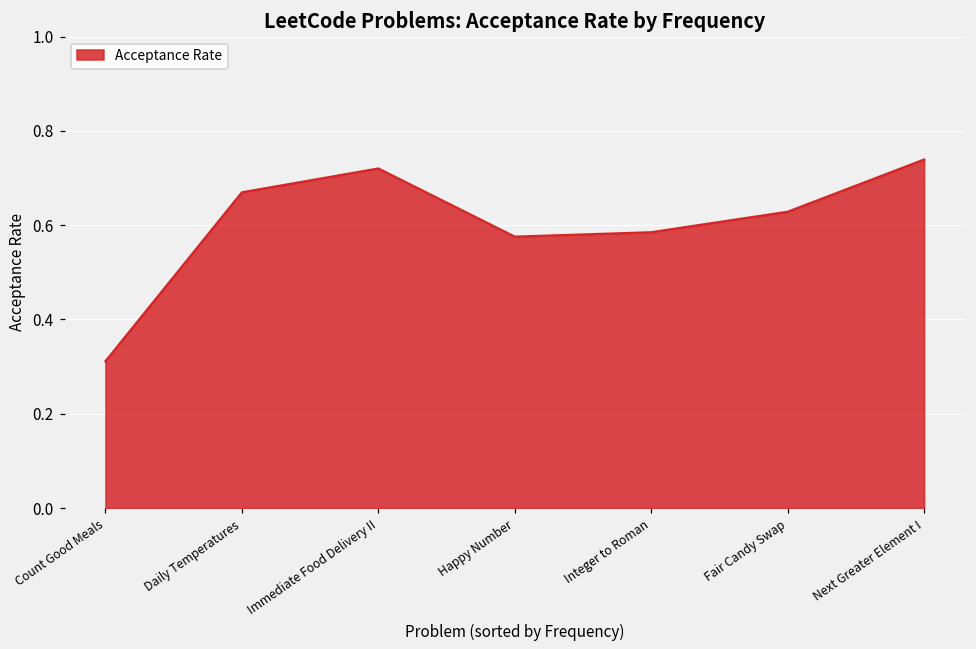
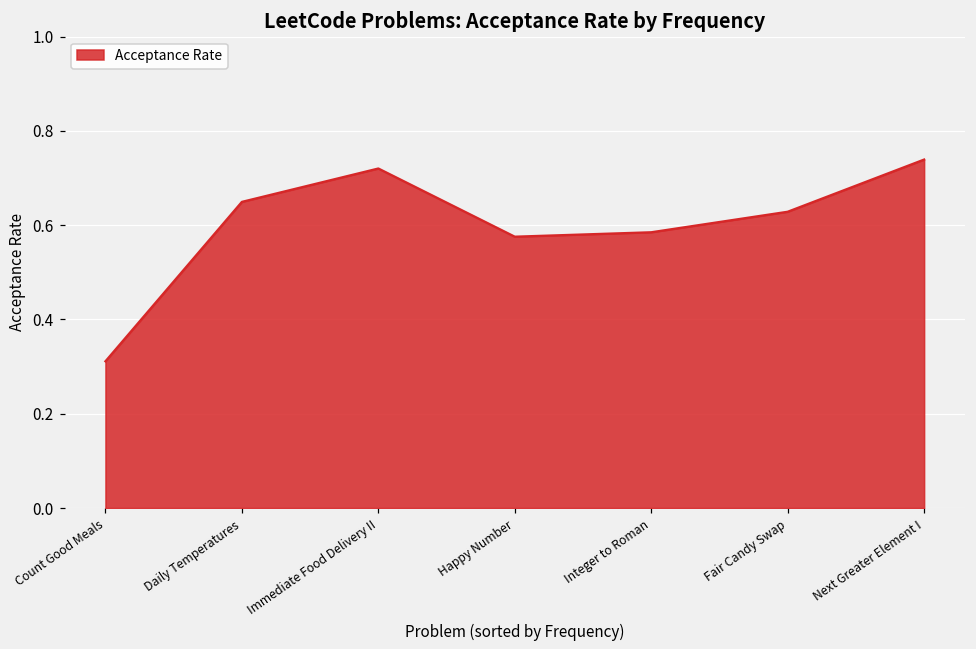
Daily Temperatures: 0.67 -> 0.65
